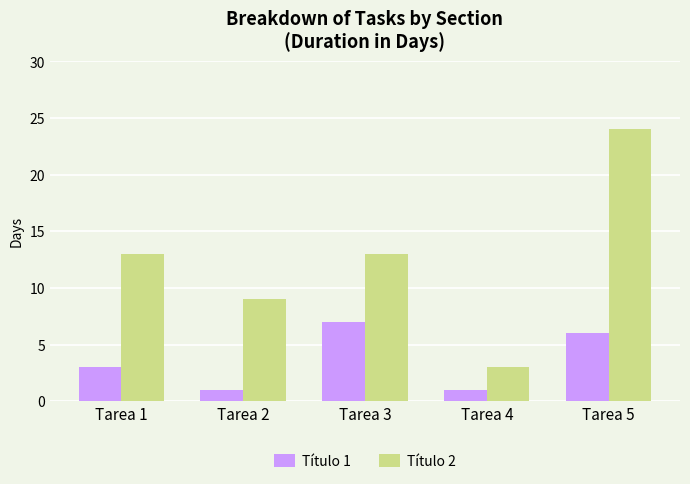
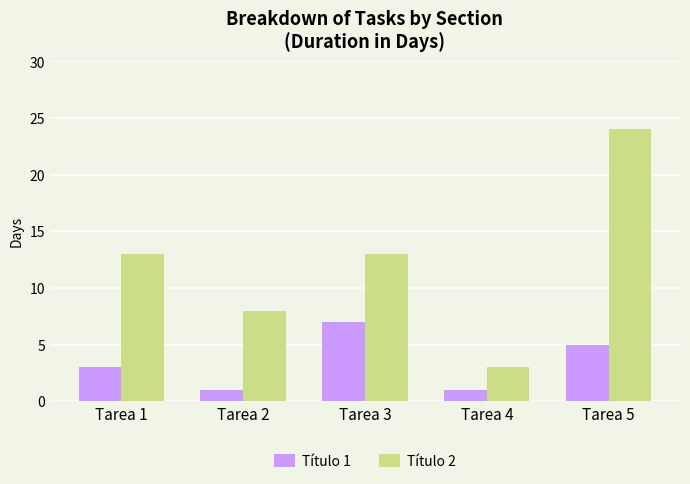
Título 2, Tarea 2: 9 -> 8
Título 1, Tarea 5: 6 -> 5
